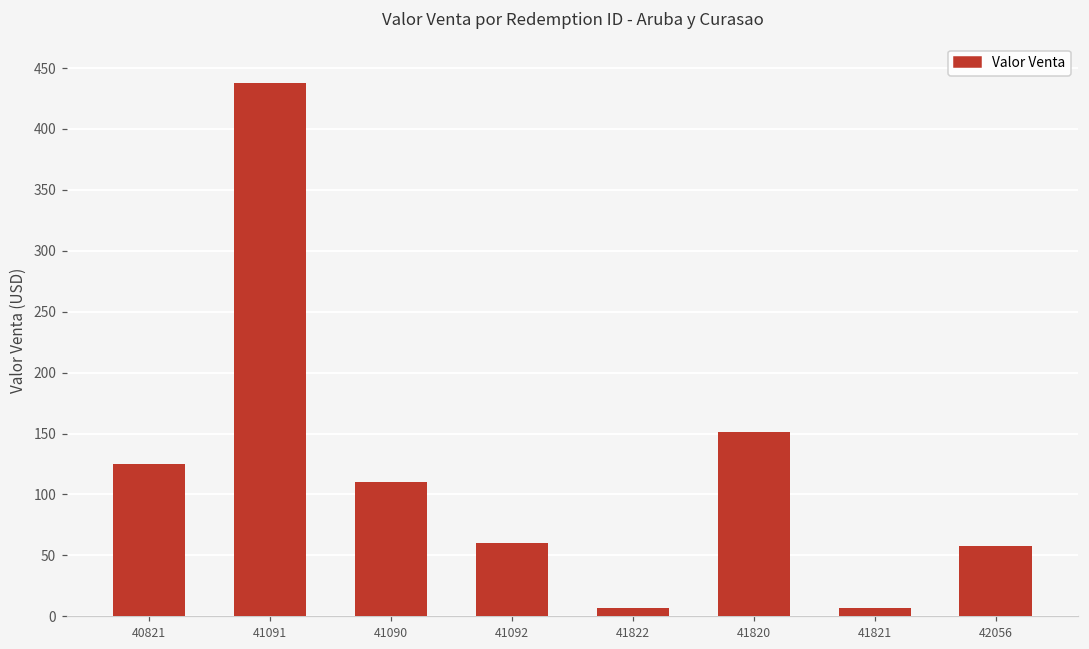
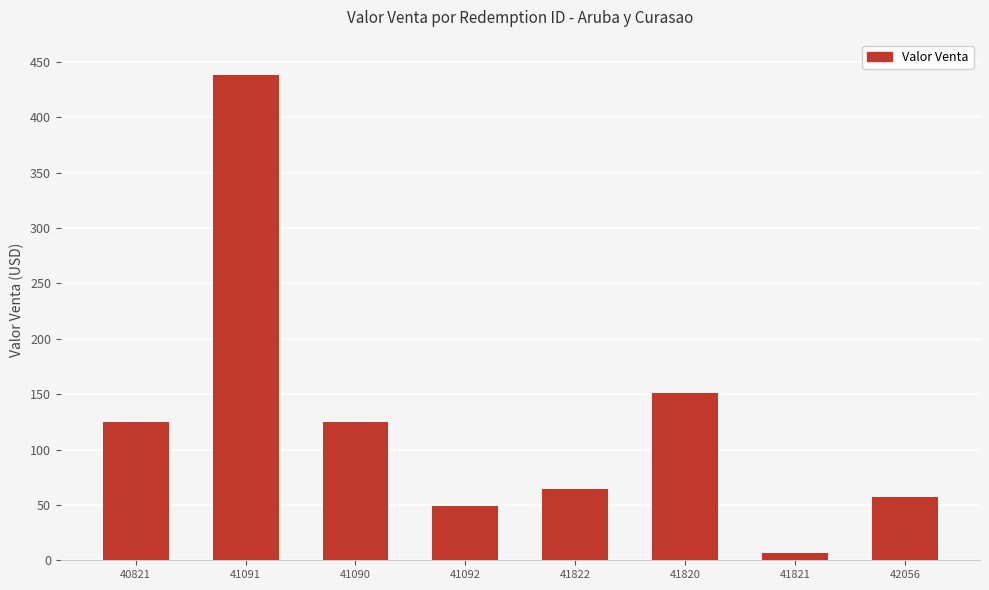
41090: 110 -> 125
41092: 60 -> 49
41822: 7 -> 64
